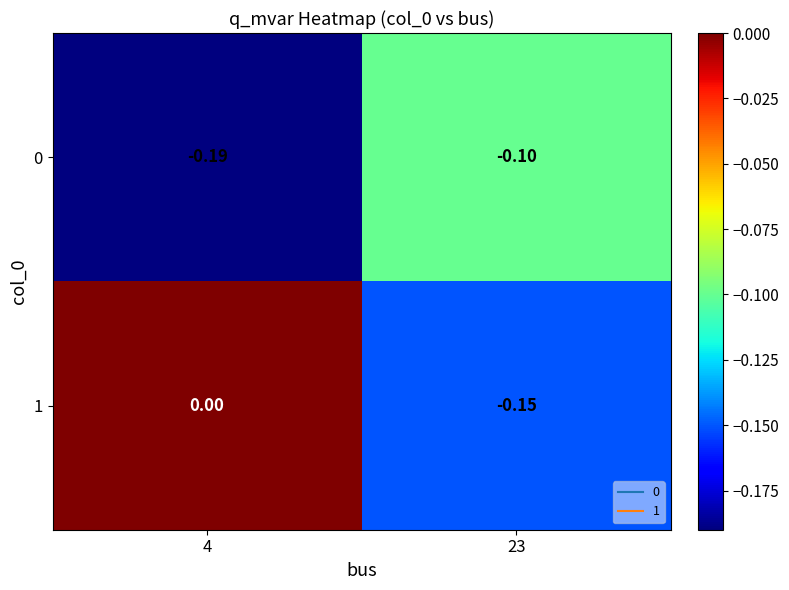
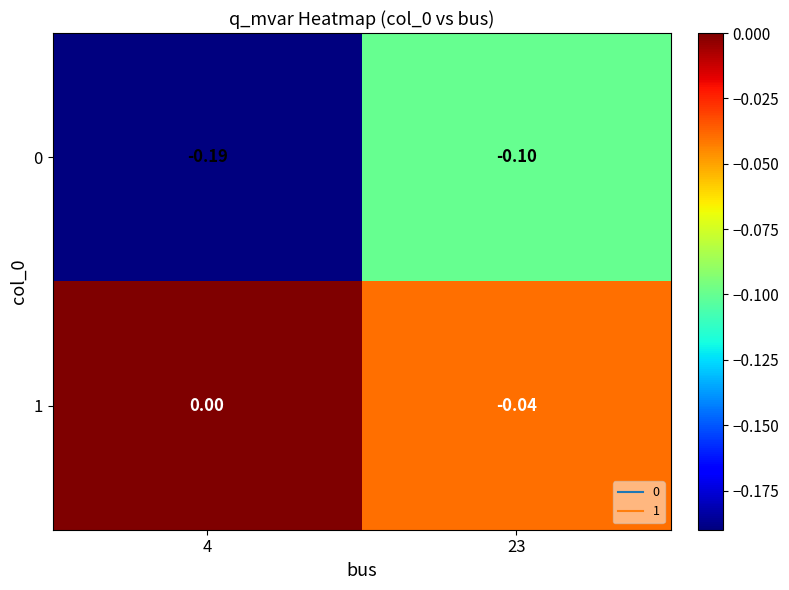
1, 23: -0.15 -> -0.04
